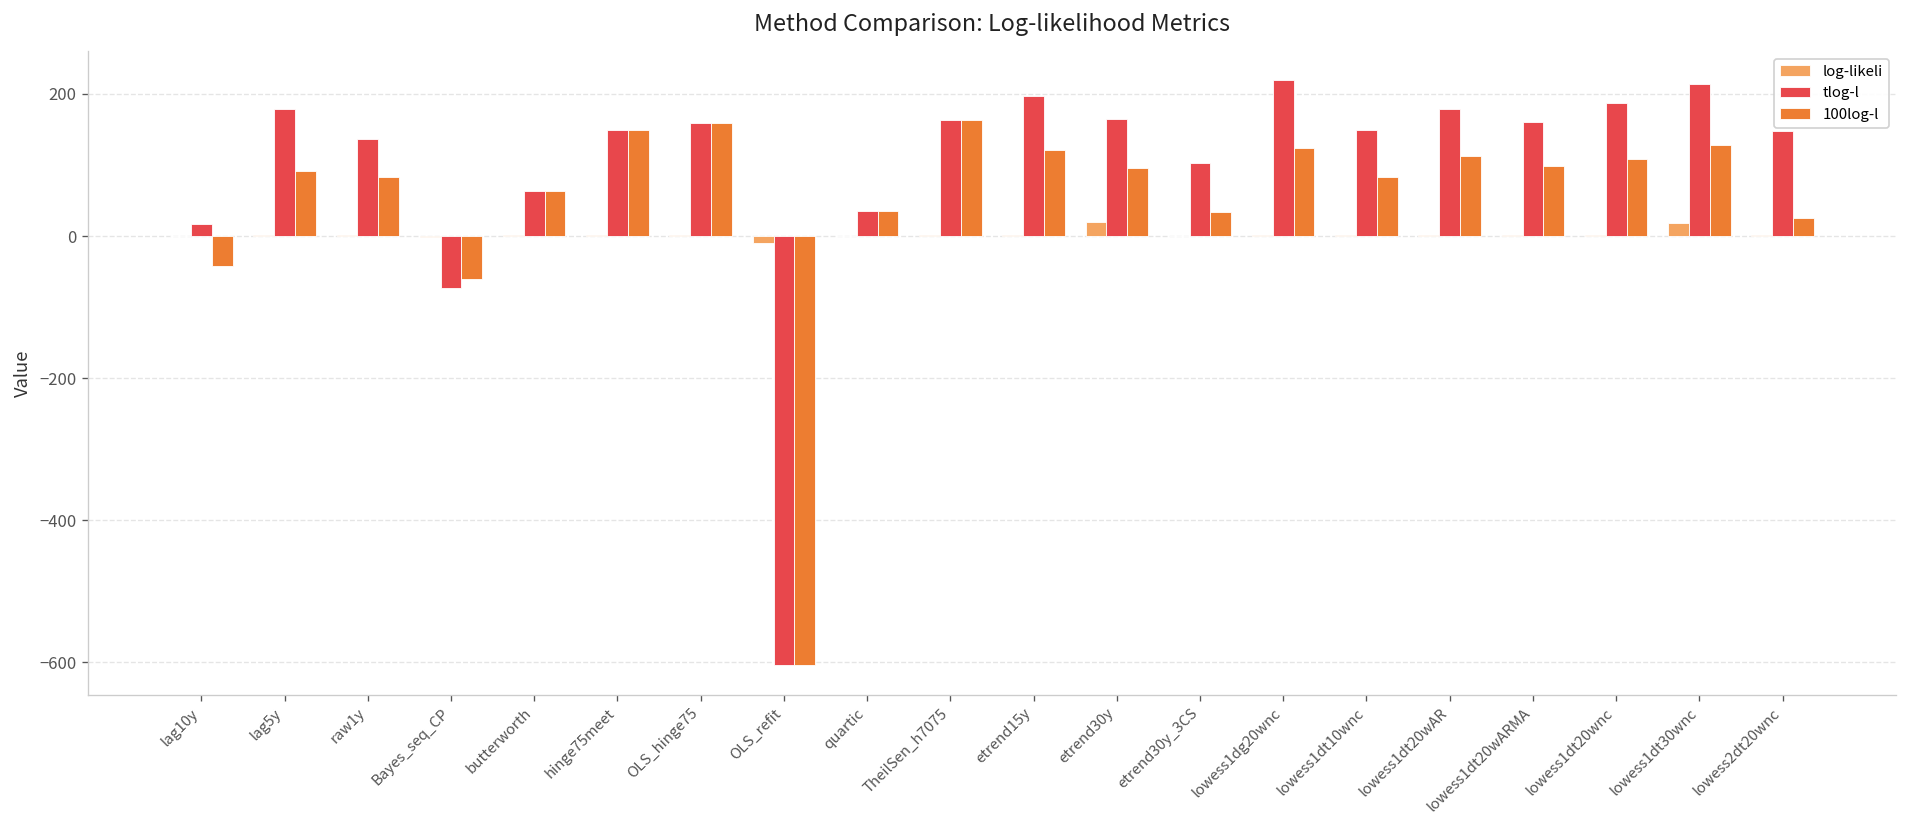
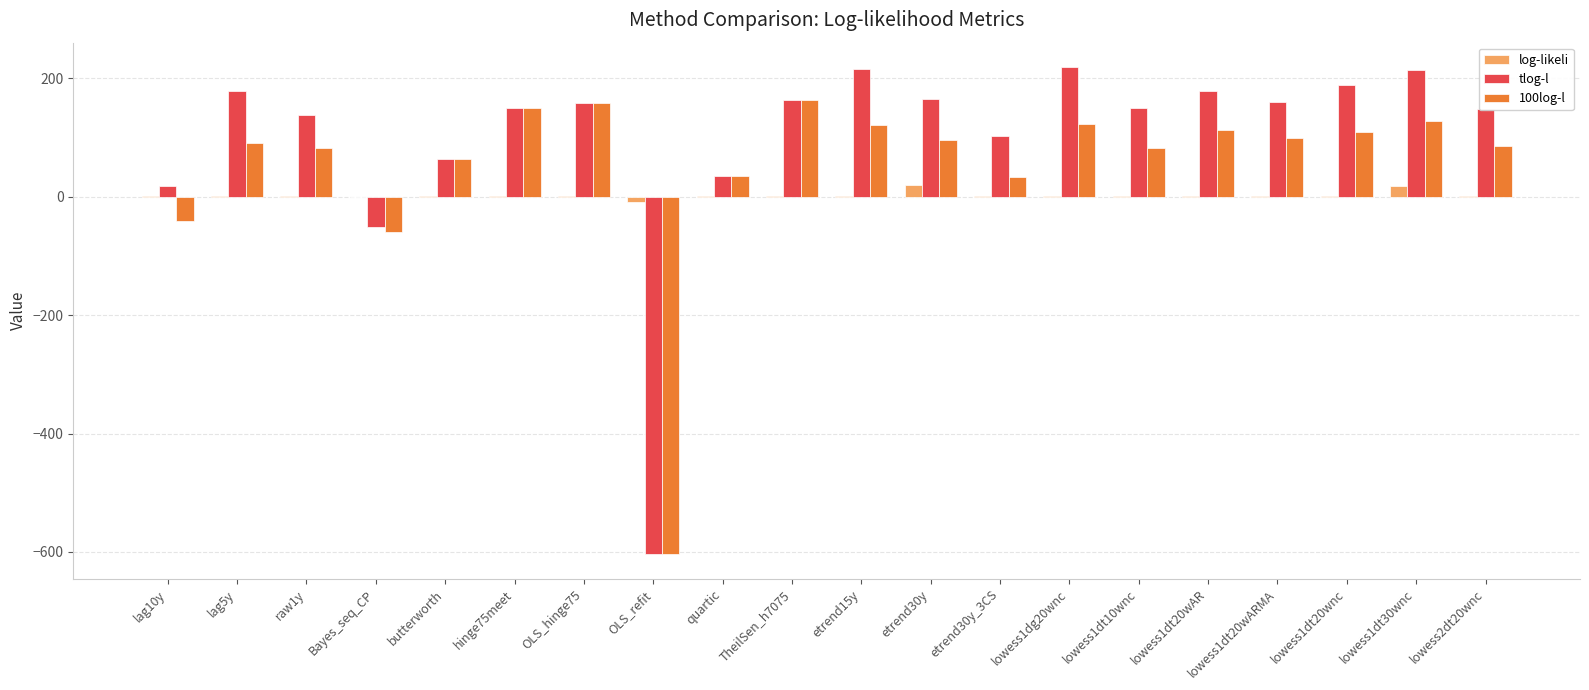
tlog-l, Bayes_seq_CP: -70 -> -50
tlog-l, etrend15y: 200 -> 220
100log-l, lowess2dt20wnc: 30 -> 80
